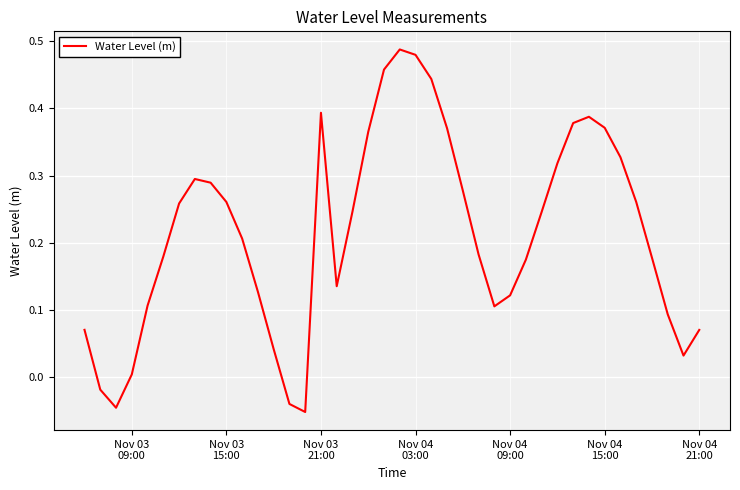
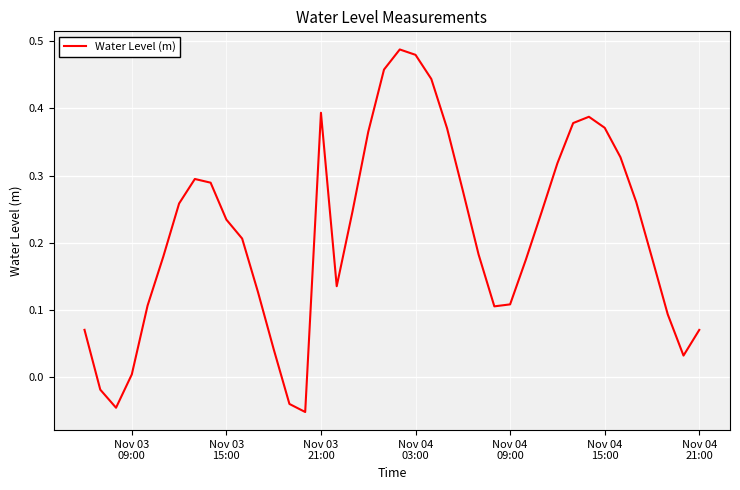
Nov 03 15:00: 0.26 -> 0.23
Nov 04 09:00: 0.12 -> 0.11
